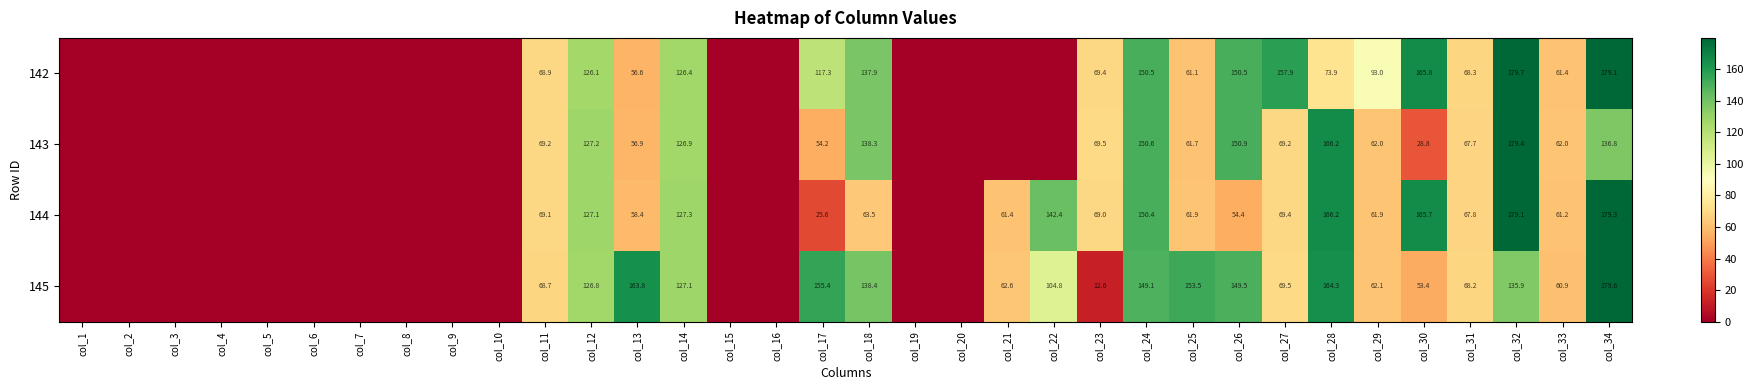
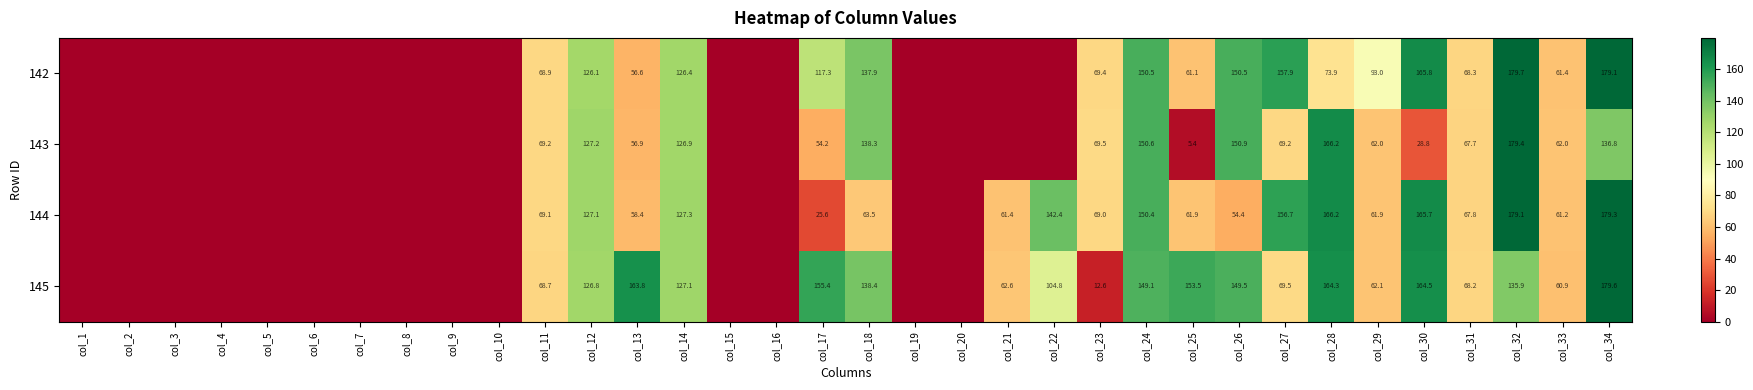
143, col_25: 61.7 -> 5.4
144, col_27: 69.4 -> 156.7
145, col_30: 53.4 -> 164.5
